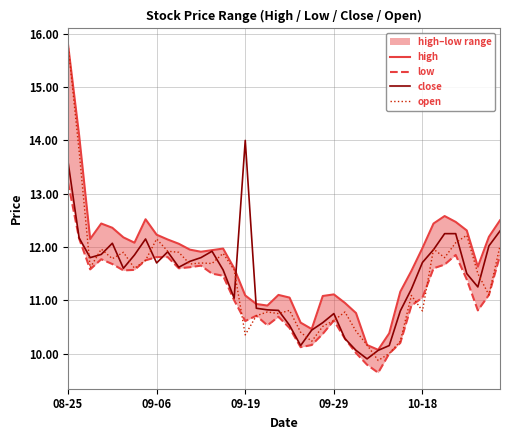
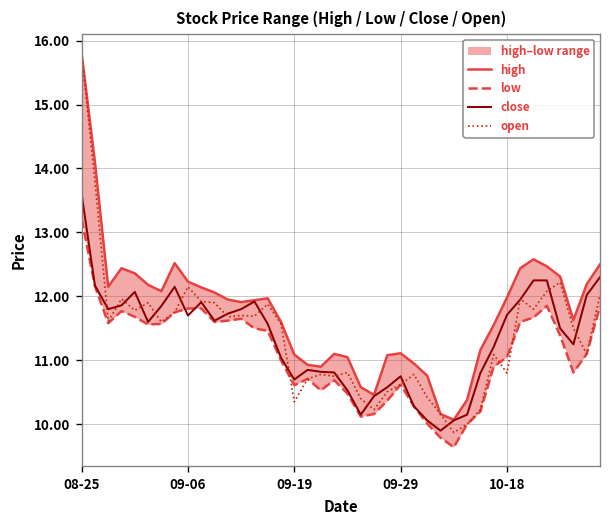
close, 09-19: 14.0 -> 10.7
